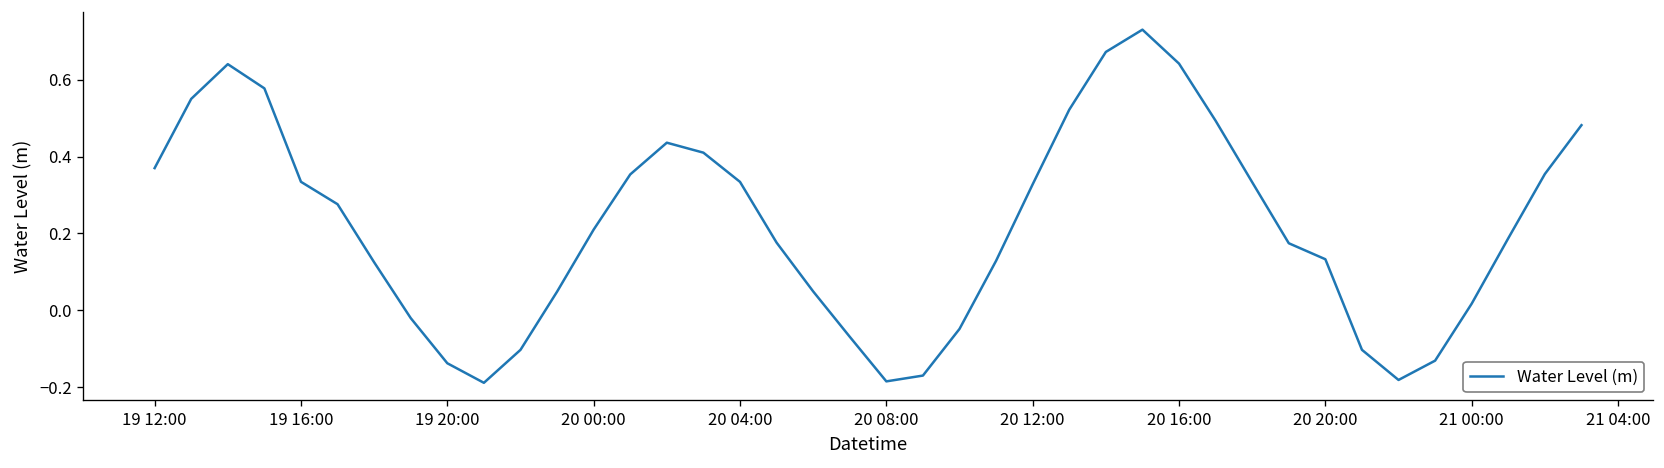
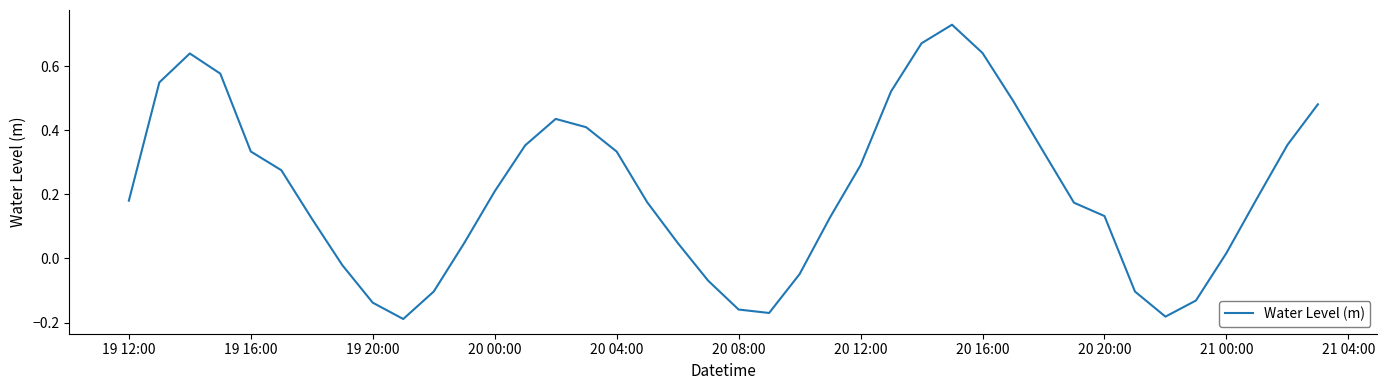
19 12:00: 0.37 -> 0.18
20 08:00: -0.19 -> -0.16
20 12:00: 0.33 -> 0.29
